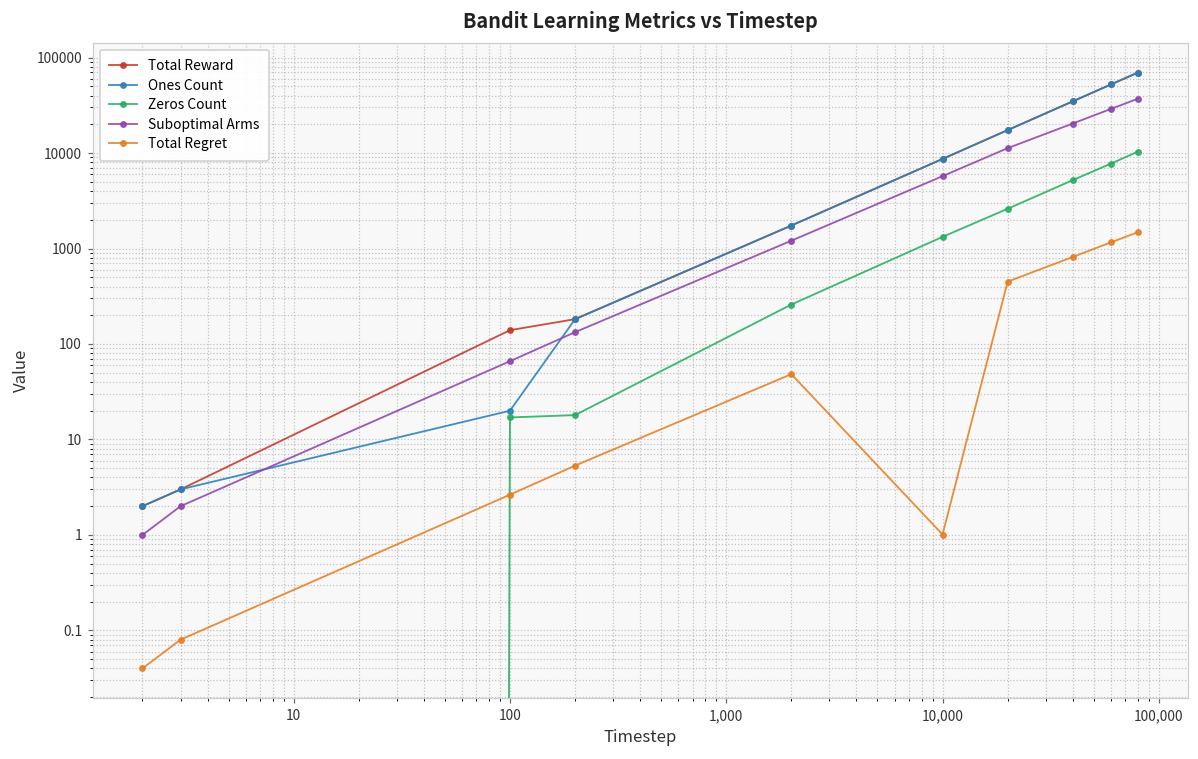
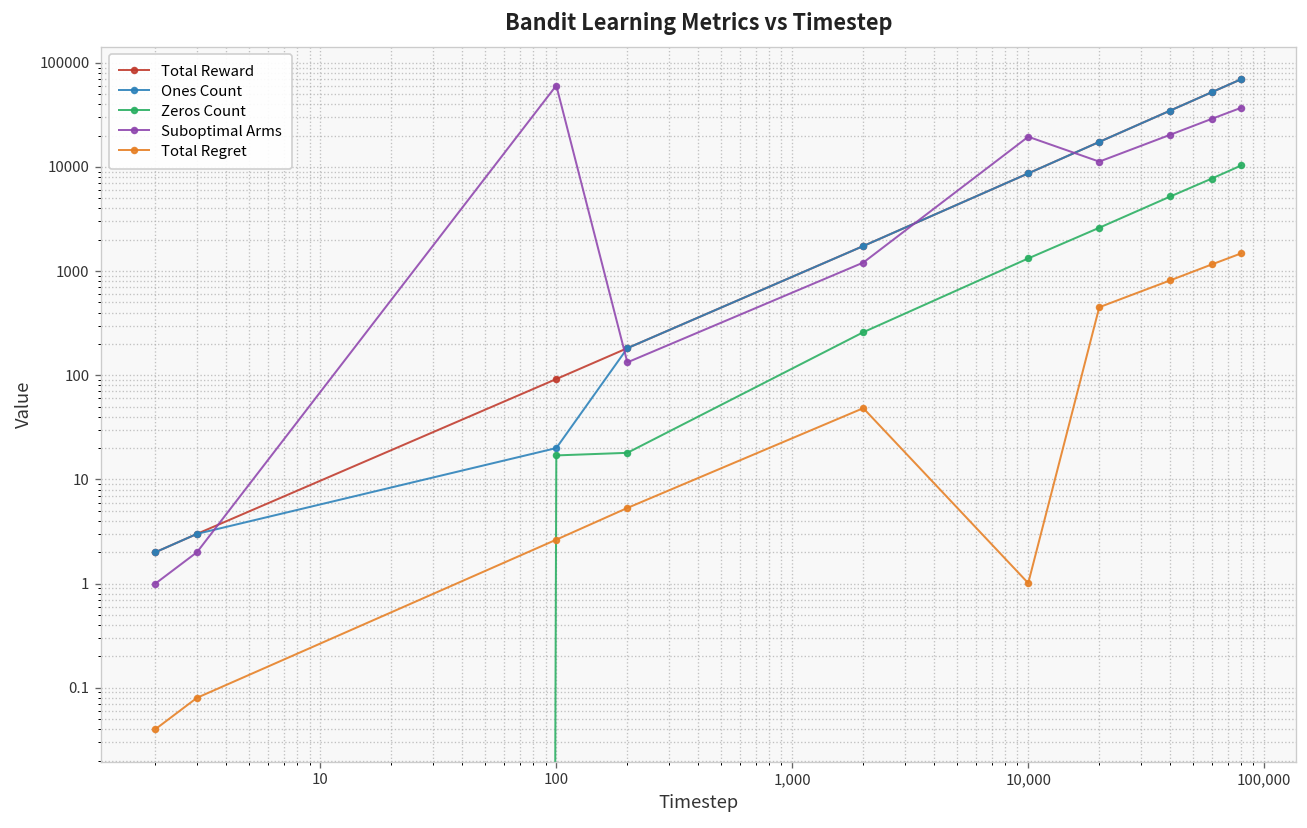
Total Reward, 100: 140 -> 90
Suboptimal Arms, 100: 70 -> 60000
Suboptimal Arms, 10,000: 6000 -> 20000
